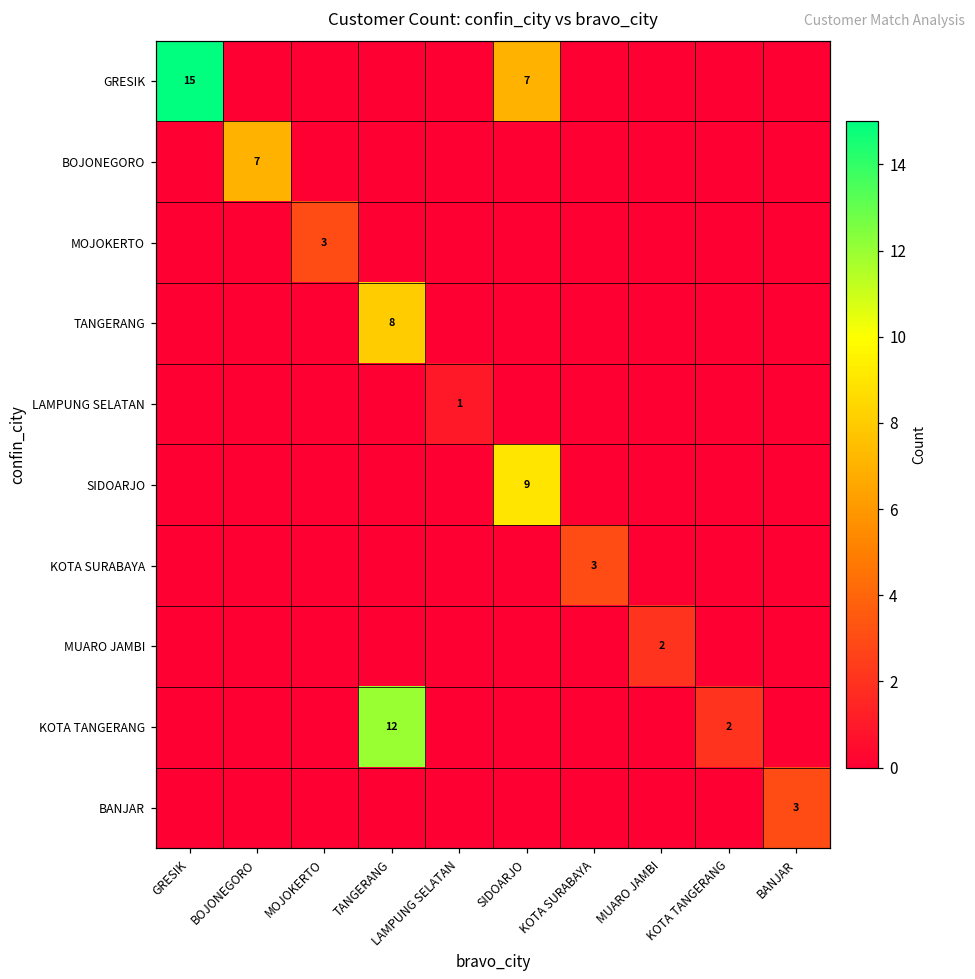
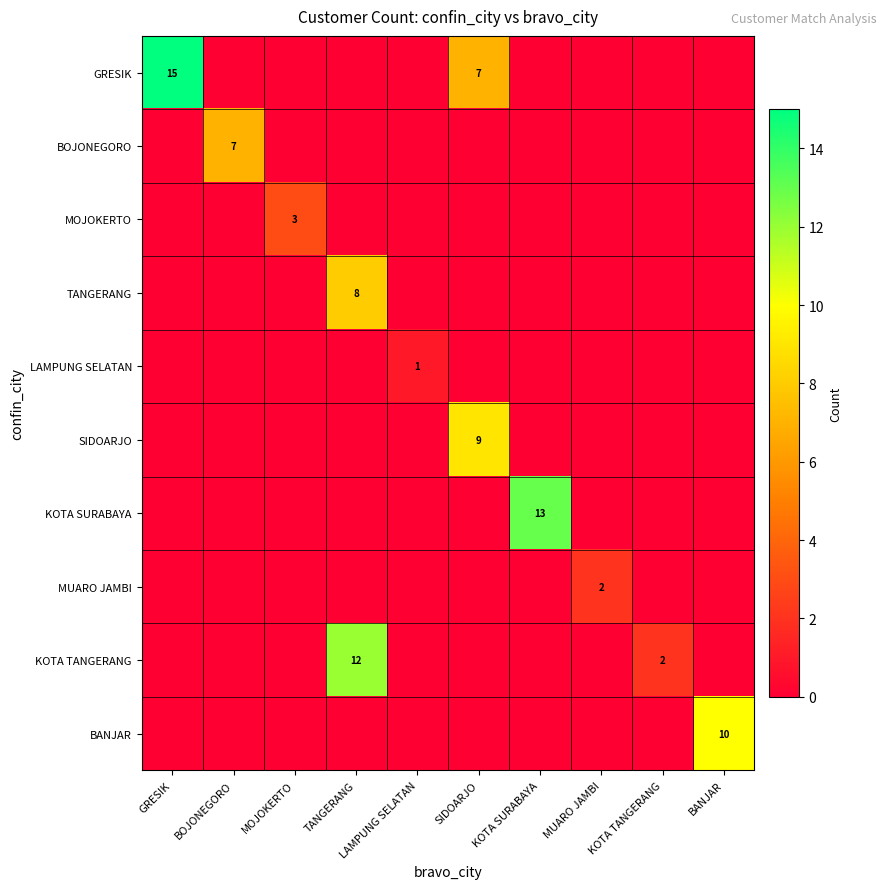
KOTA SURABAYA, KOTA SURABAYA: 3 -> 13
BANJAR, BANJAR: 3 -> 10
